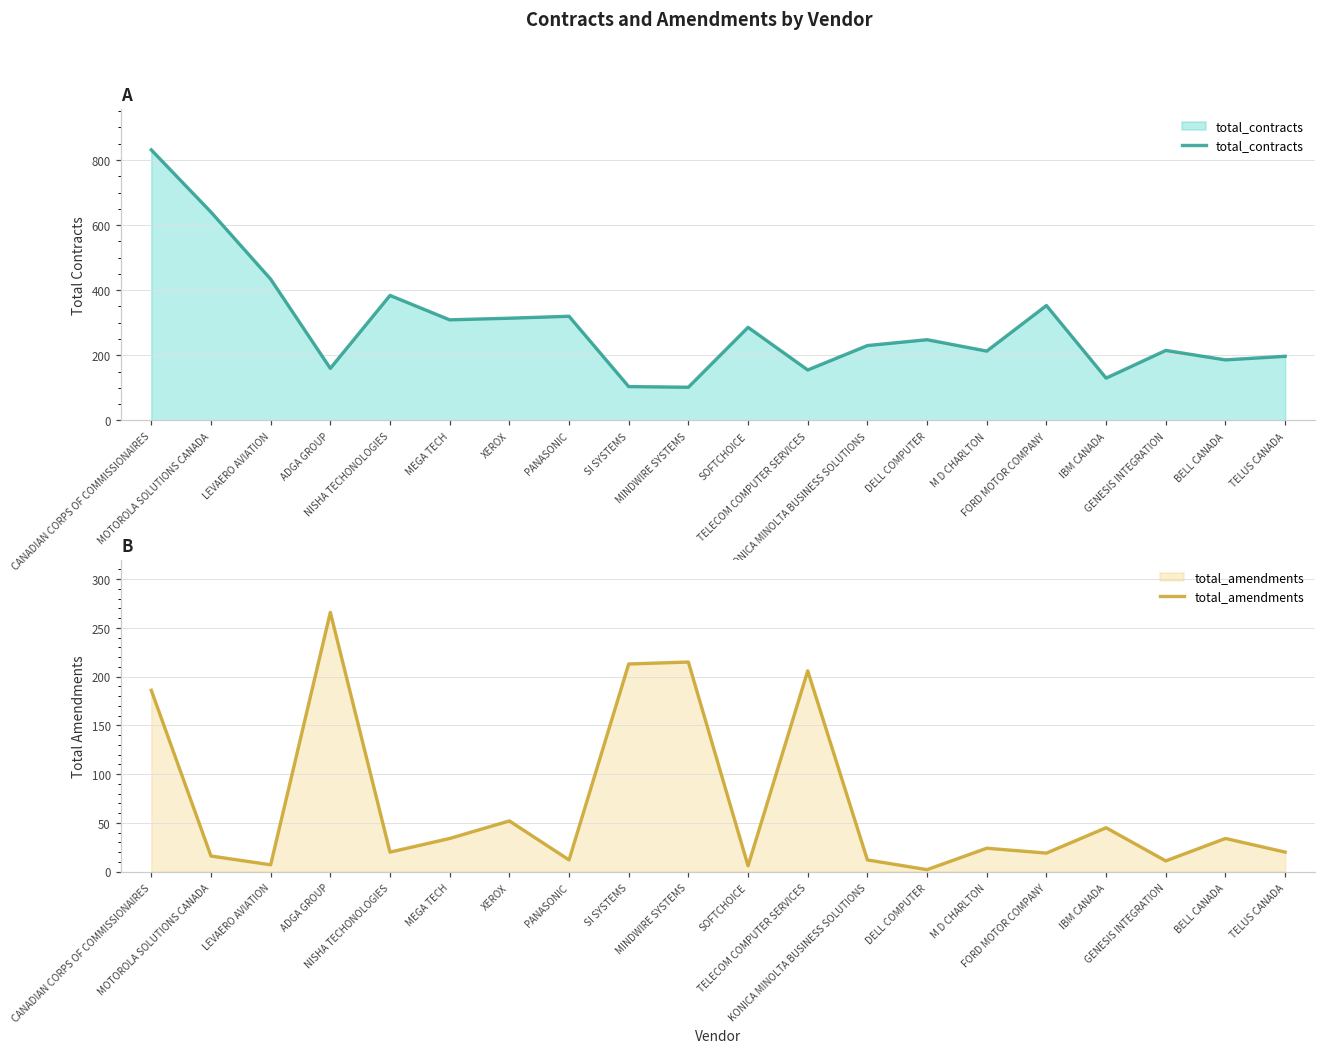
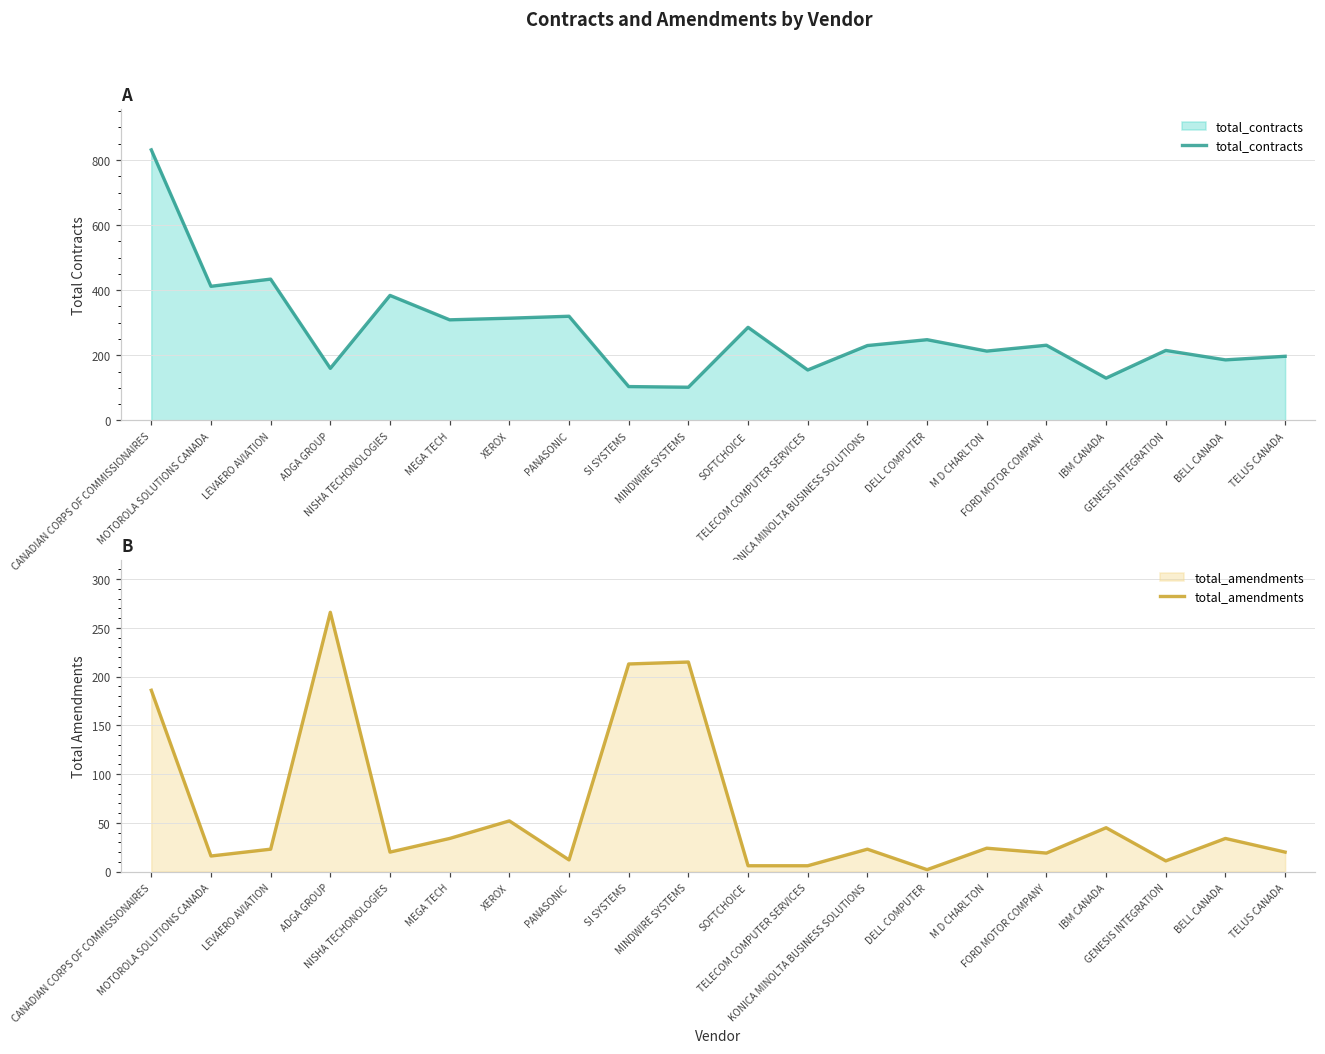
A, MOTOROLA SOLUTIONS CANADA: 640 -> 410
A, FORD MOTOR COMPANY: 350 -> 230
B, LEVAERO AVIATION: 10 -> 20
B, TELECOM COMPUTER SERVICES: 210 -> 10
B, KONICA MINOLTA BUSINESS SOLUTIONS: 10 -> 20
